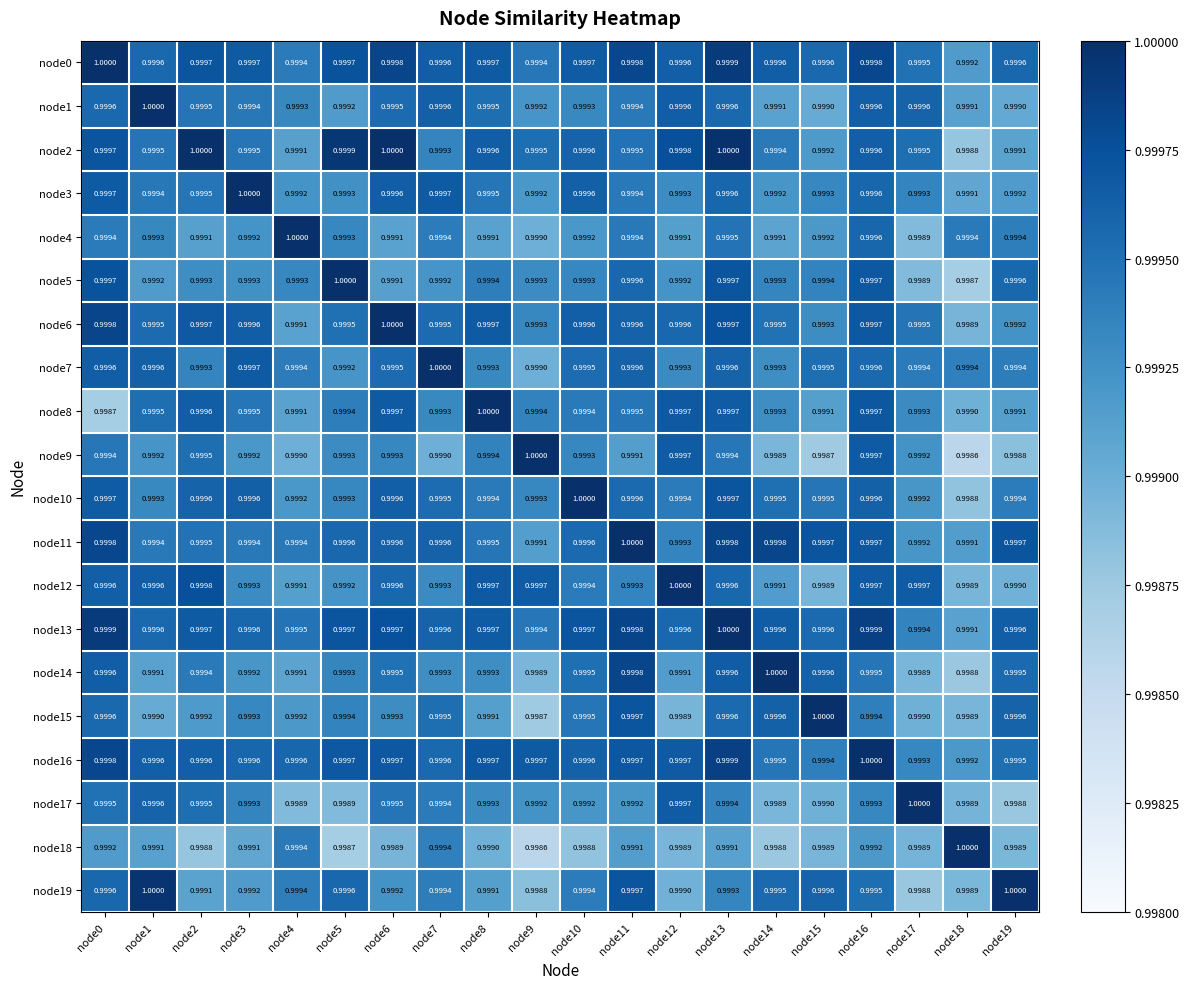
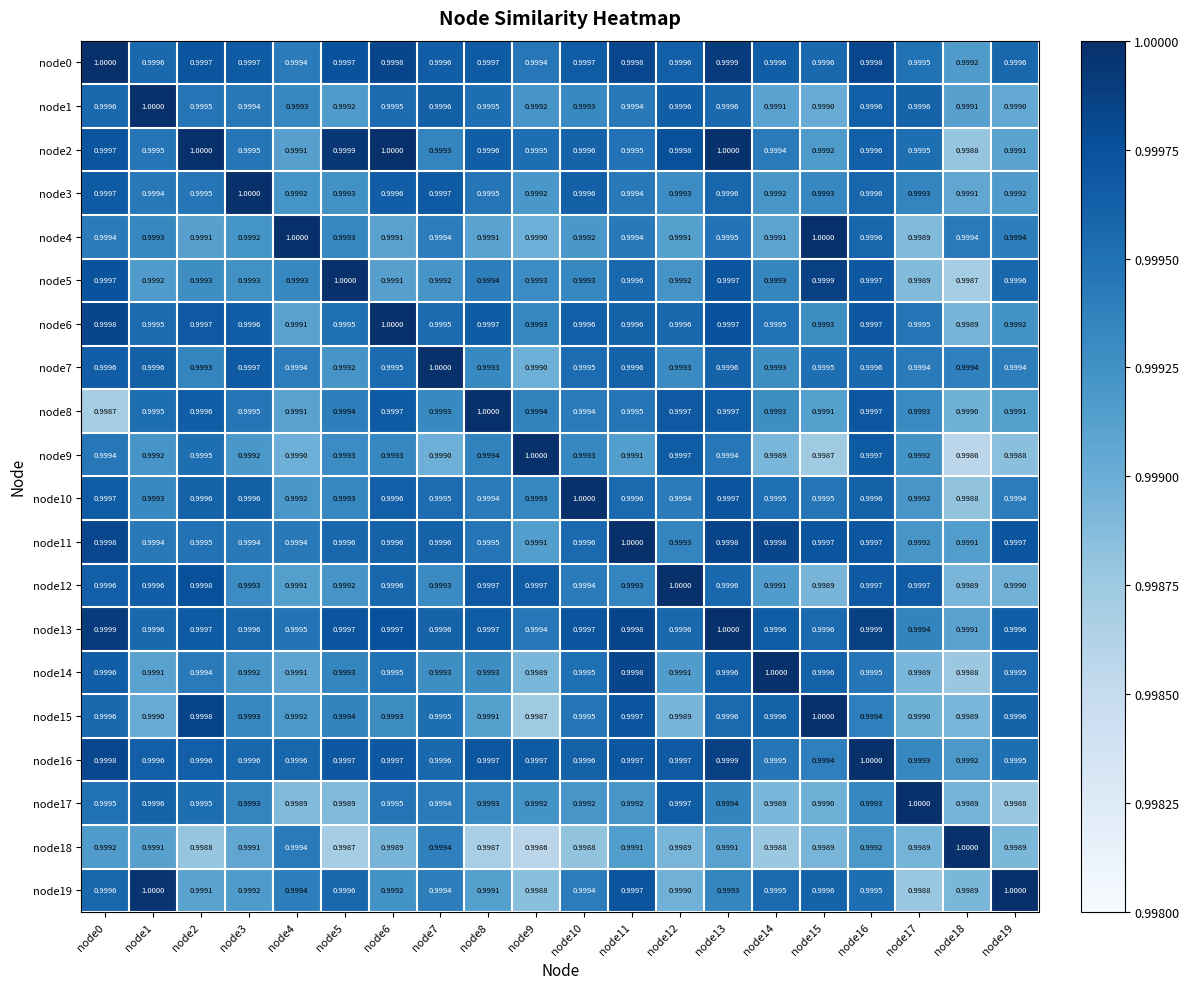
node4, node15: 0.9992 -> 1.0000
node5, node15: 0.9994 -> 0.9999
node15, node2: 0.9992 -> 0.9998
node18, node8: 0.9990 -> 0.9987
